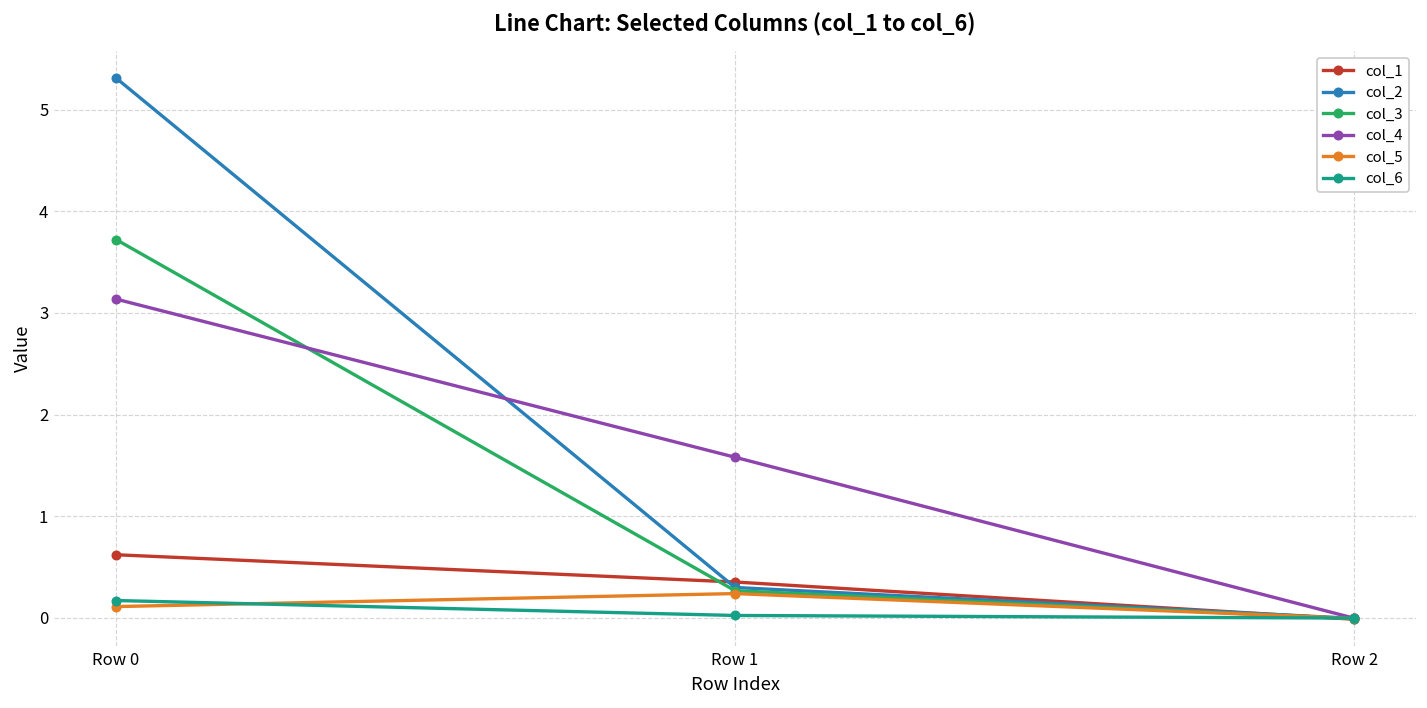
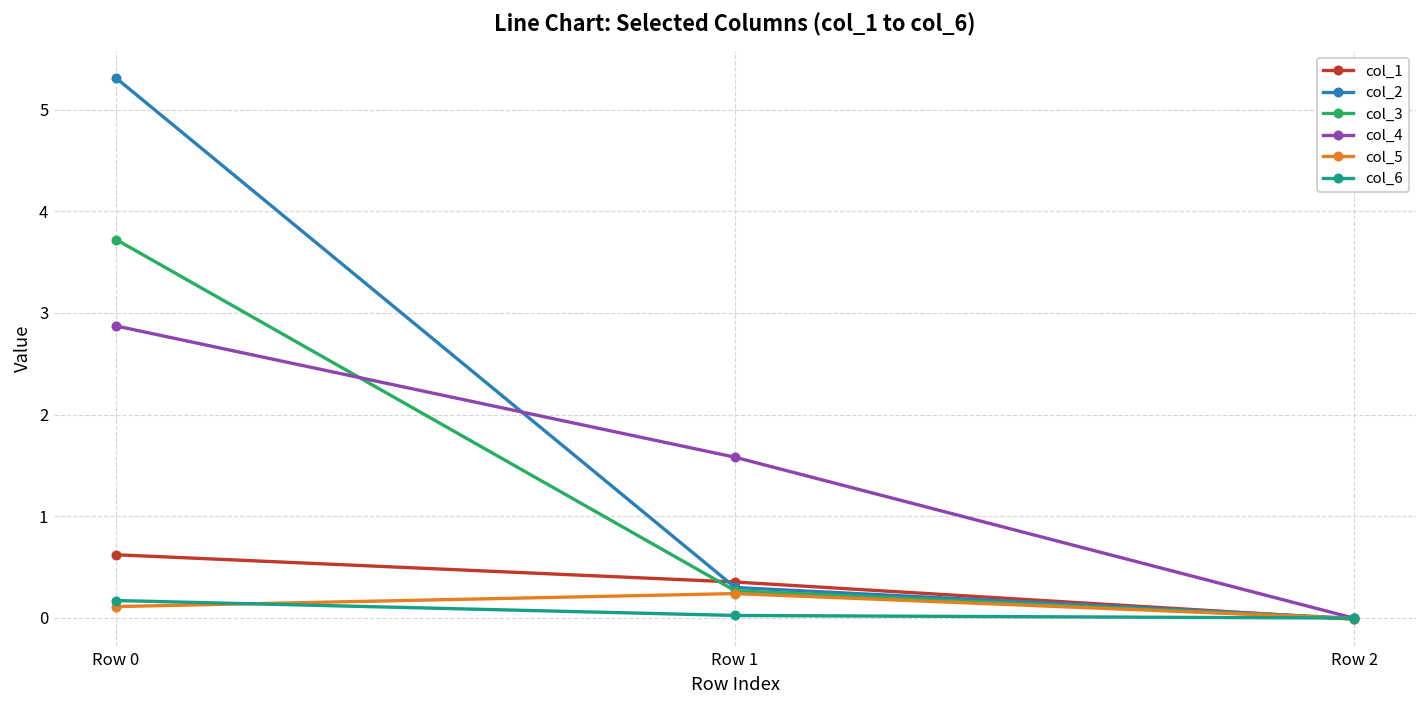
col_4, Row 0: 3.1 -> 2.9
